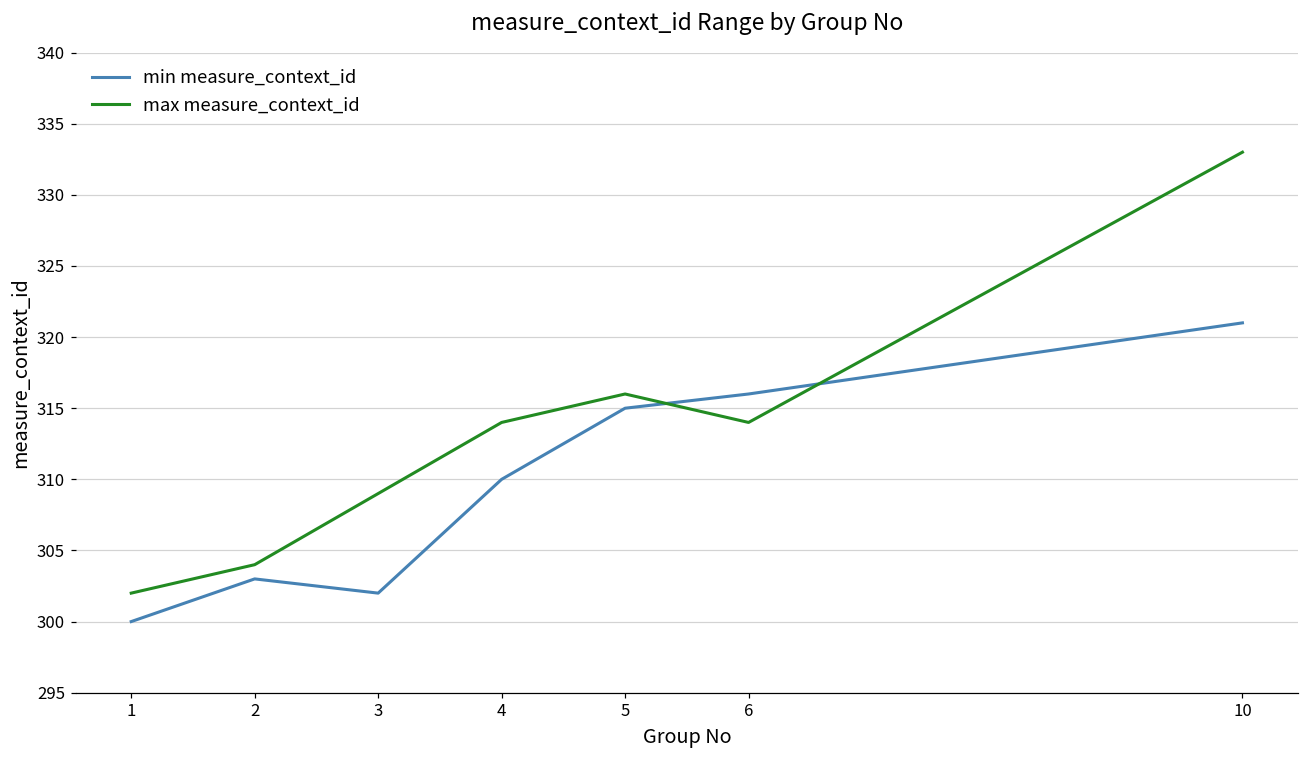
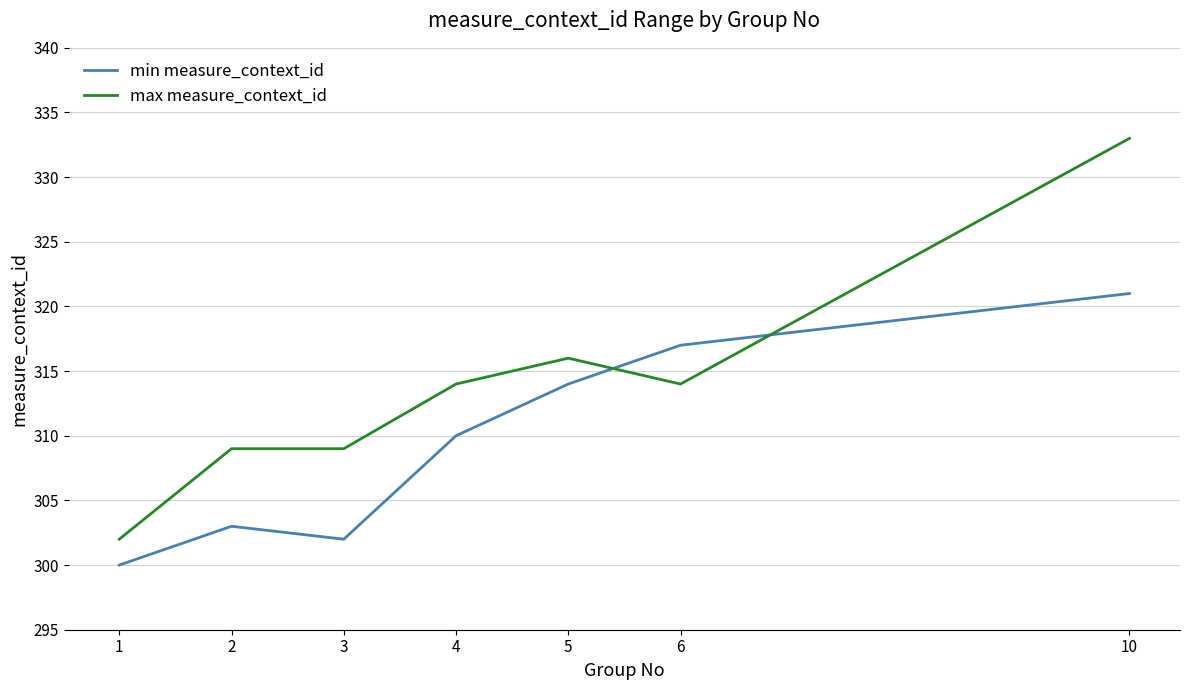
max measure_context_id, 2: 304 -> 309
min measure_context_id, 5: 315 -> 314
min measure_context_id, 6: 316 -> 317
